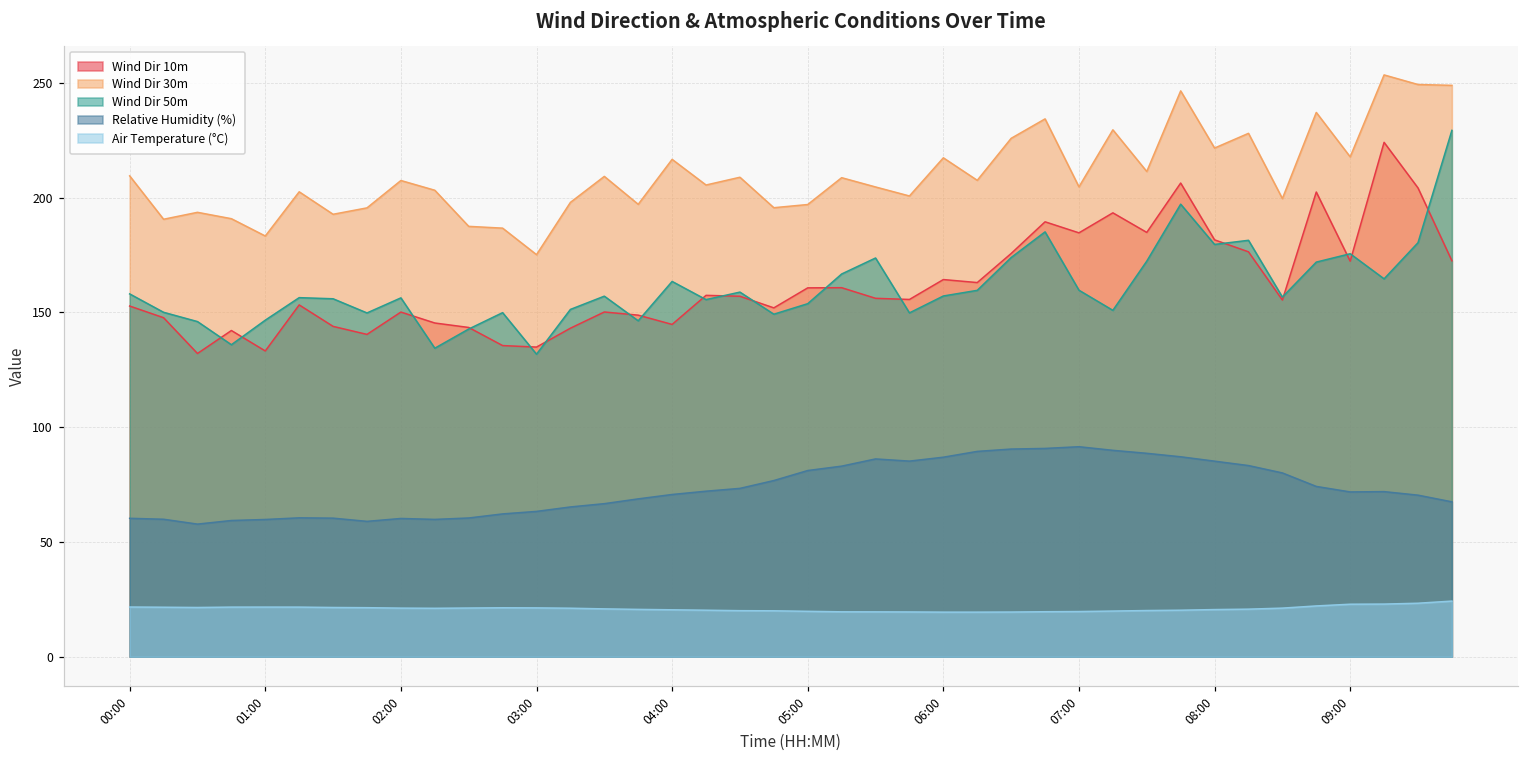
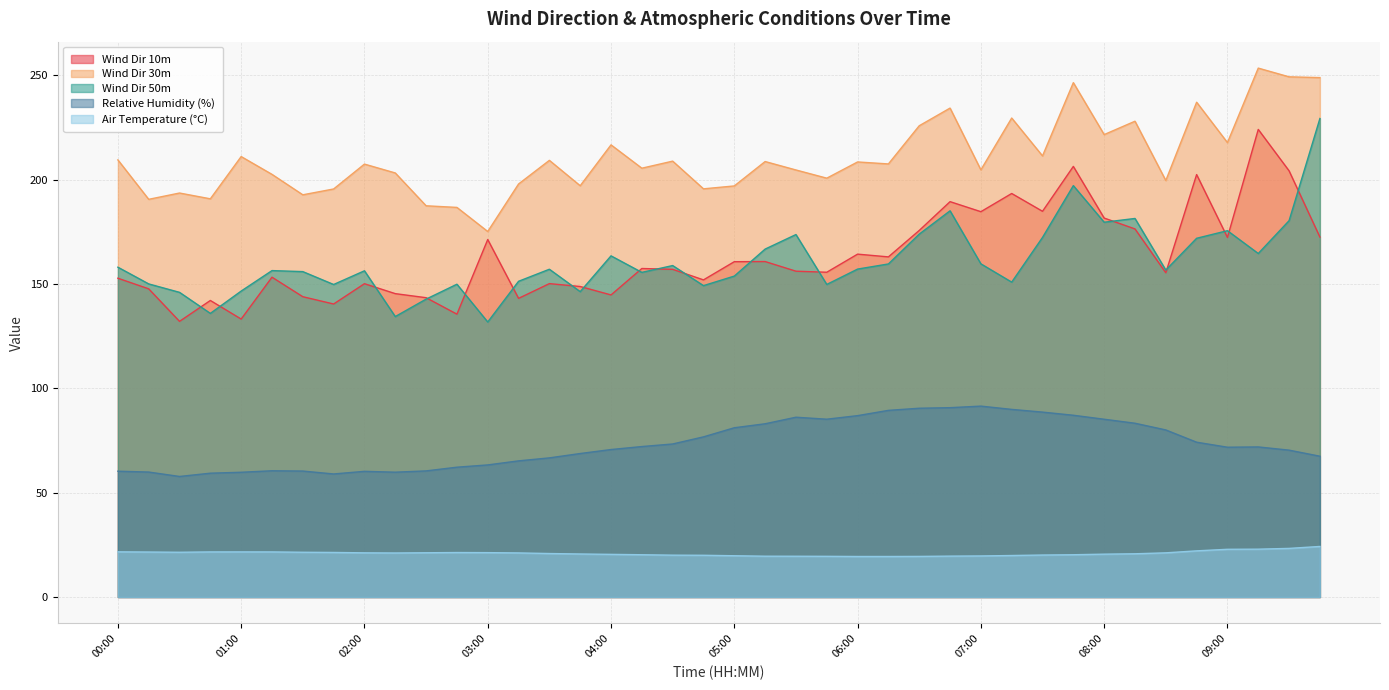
Wind Dir 30m, 01:00: 183 -> 211
Wind Dir 10m, 03:00: 135 -> 171
Wind Dir 30m, 06:00: 217 -> 208
